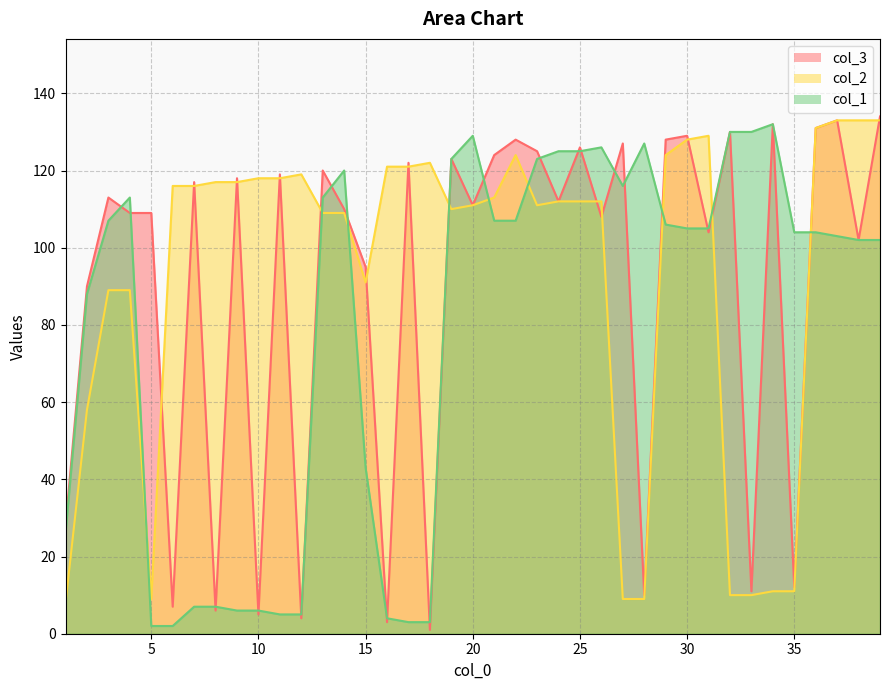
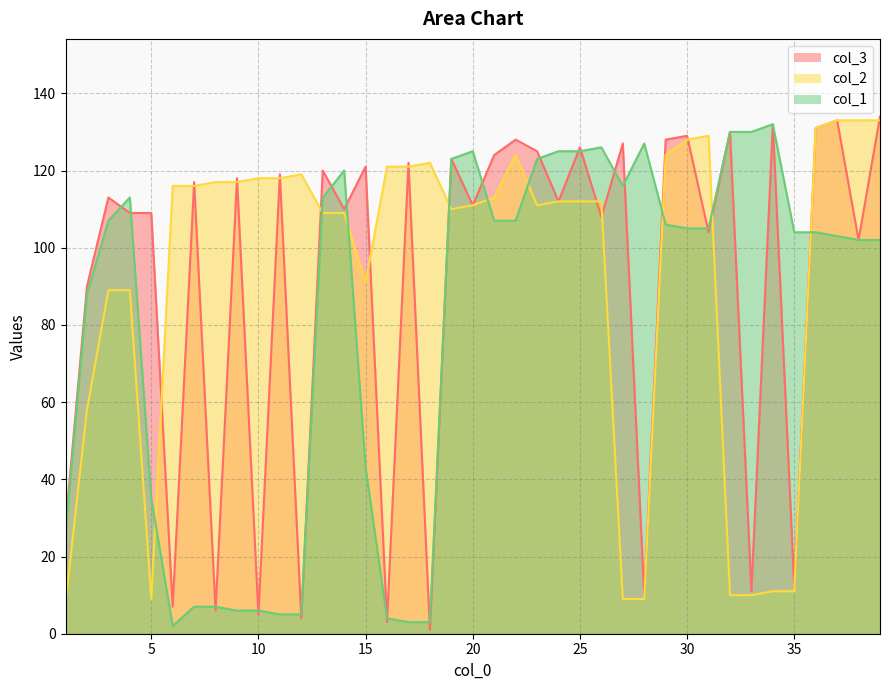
col_1, 5: 2 -> 35
col_3, 15: 95 -> 121
col_1, 20: 129 -> 125
